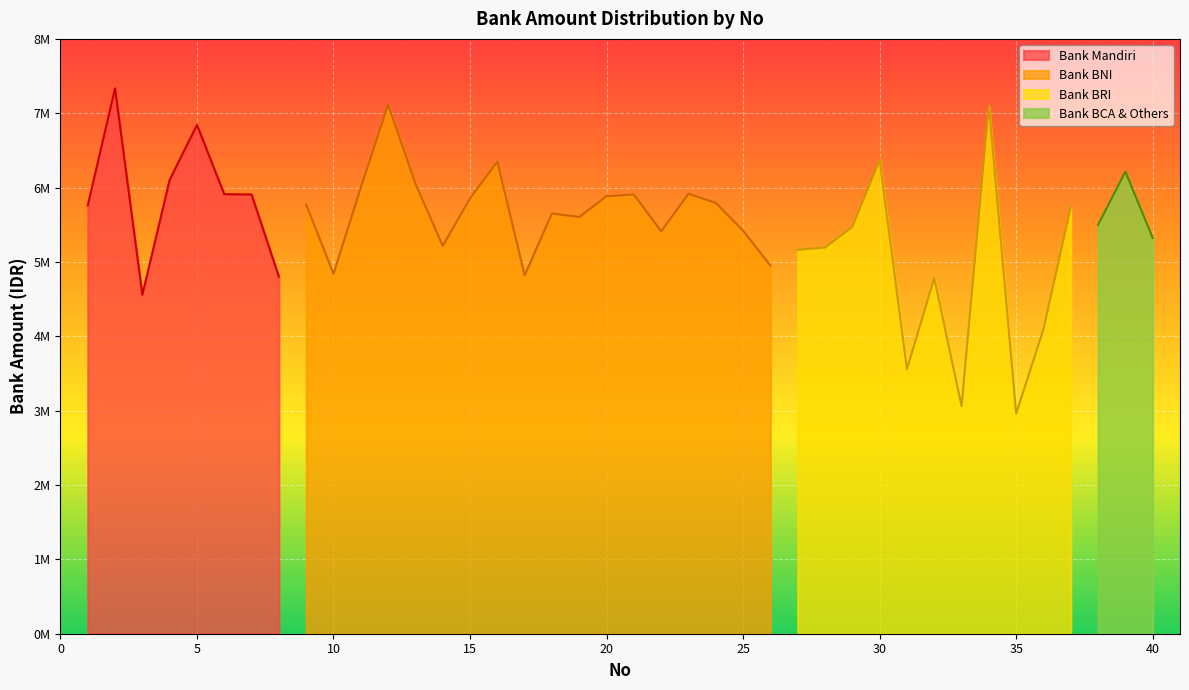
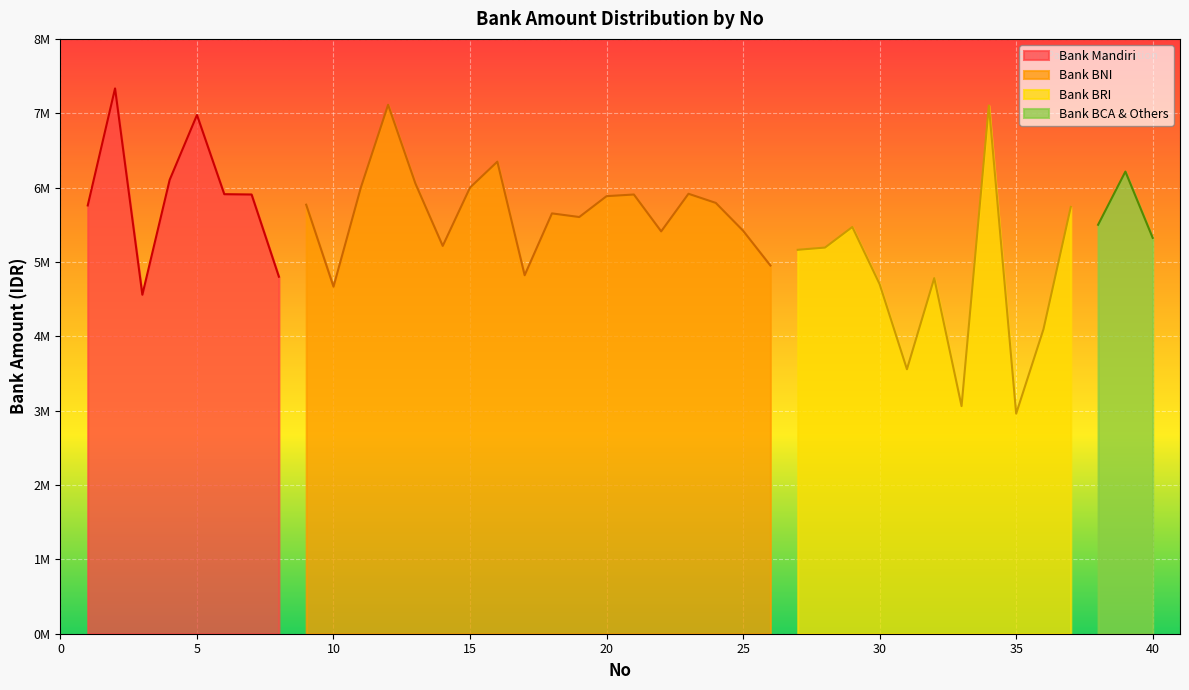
Bank Mandiri, 5: 6800000 -> 7000000
Bank BNI, 10: 4800000 -> 4700000
Bank BNI, 15: 5900000 -> 6000000
Bank BRI, 30: 6400000 -> 4700000
